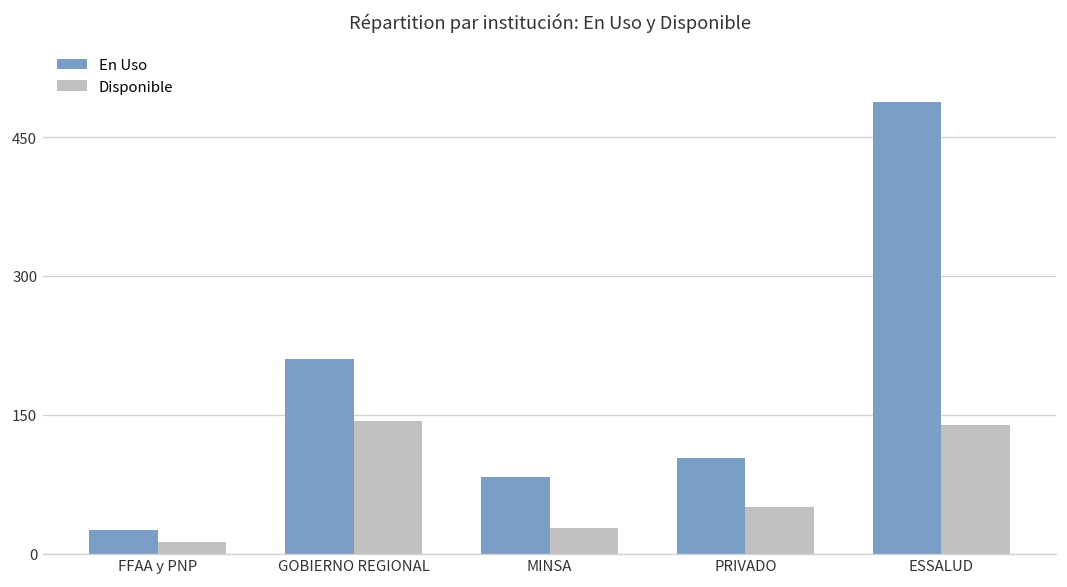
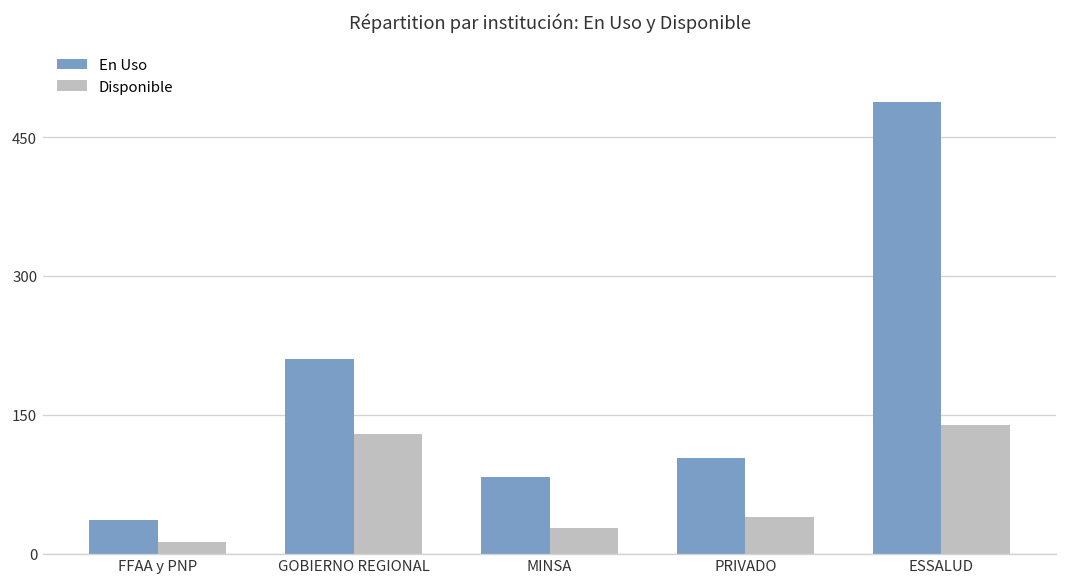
En Uso, FFAA y PNP: 30 -> 40
Disponible, GOBIERNO REGIONAL: 140 -> 130
Disponible, PRIVADO: 50 -> 40
